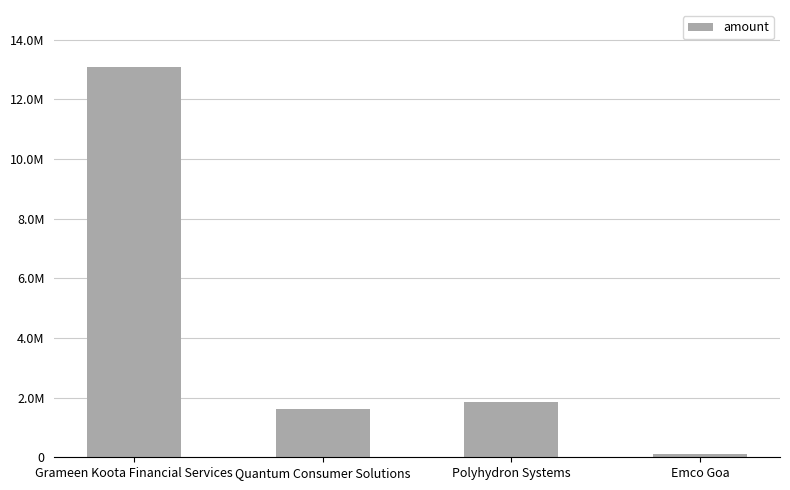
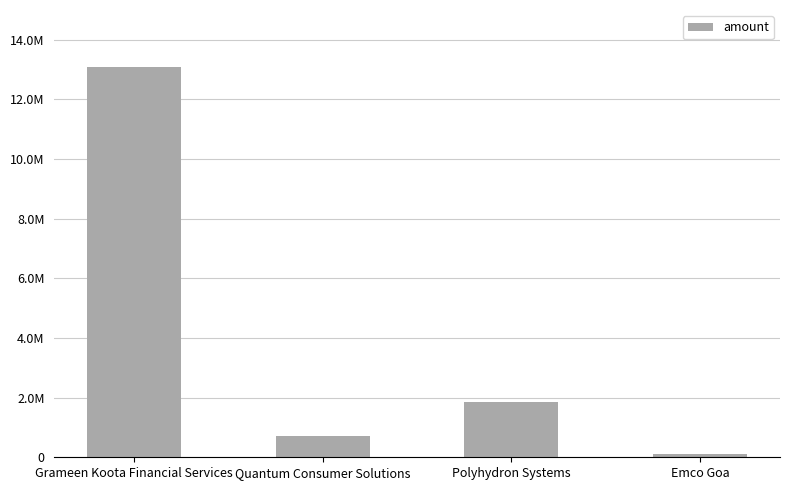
Quantum Consumer Solutions: 1600000 -> 700000
